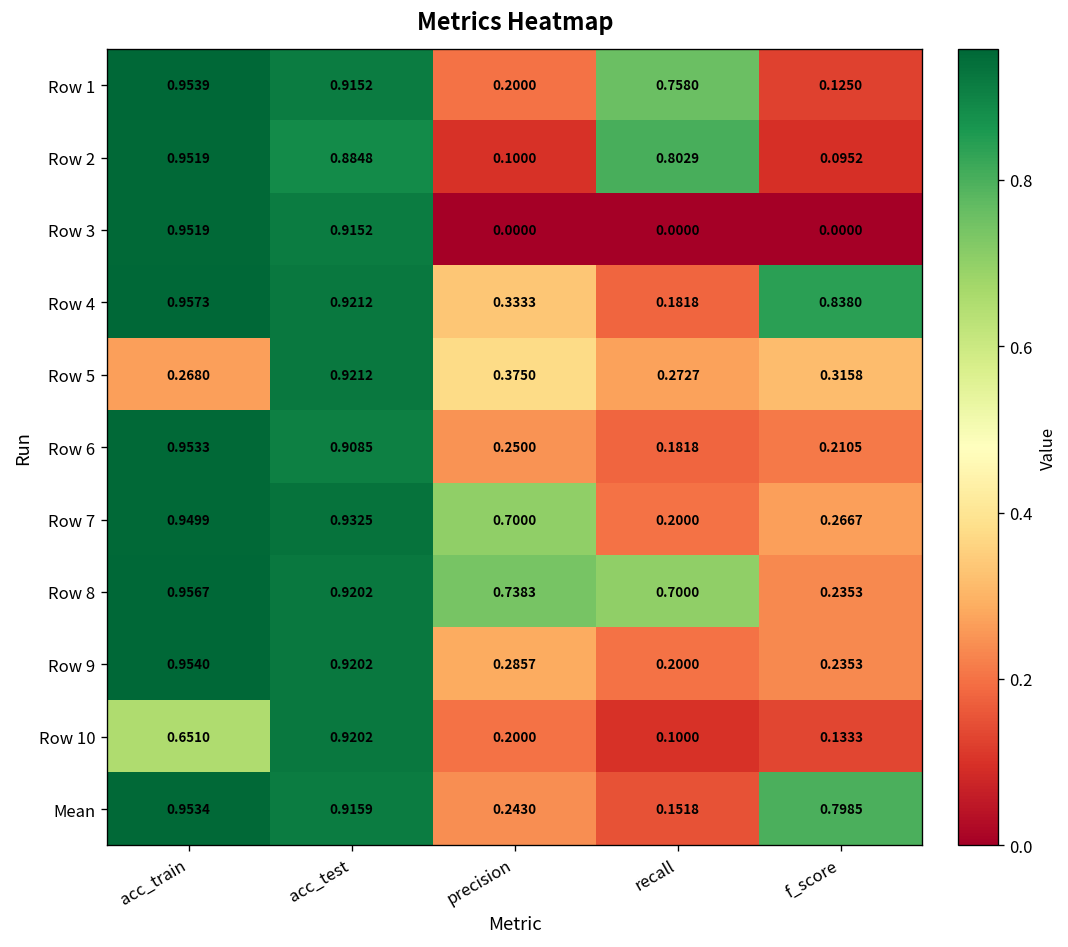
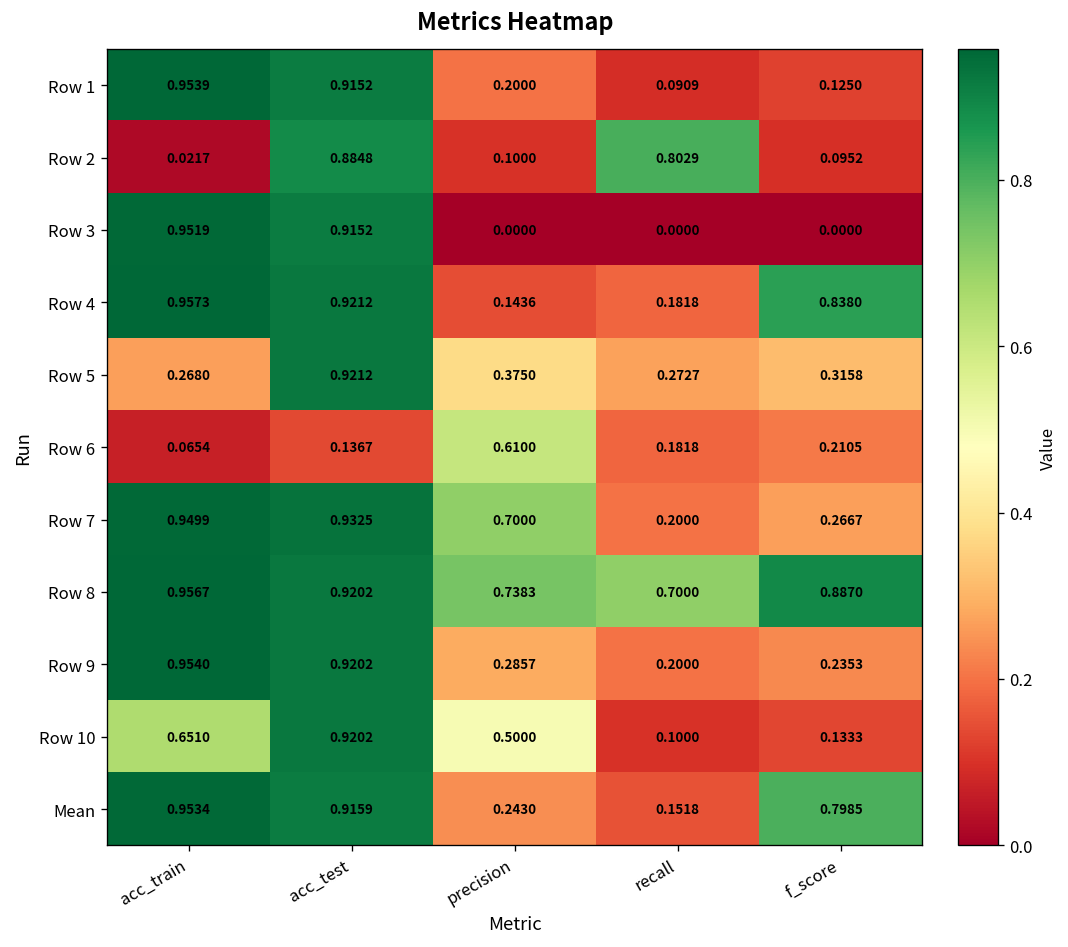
Row 1, recall: 0.7580 -> 0.0909
Row 2, acc_train: 0.9519 -> 0.0217
Row 4, precision: 0.3333 -> 0.1436
Row 6, acc_train: 0.9533 -> 0.0654
Row 6, acc_test: 0.9085 -> 0.1367
Row 6, precision: 0.2500 -> 0.6100
Row 8, f_score: 0.2353 -> 0.8870
Row 10, precision: 0.2000 -> 0.5000
